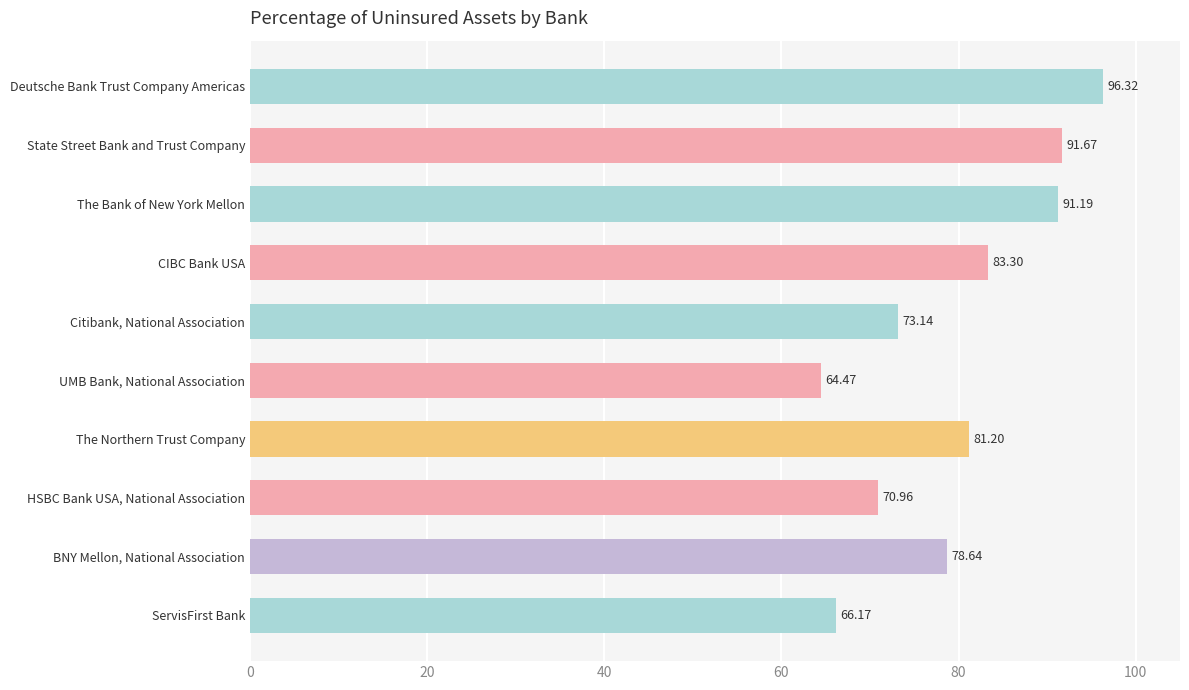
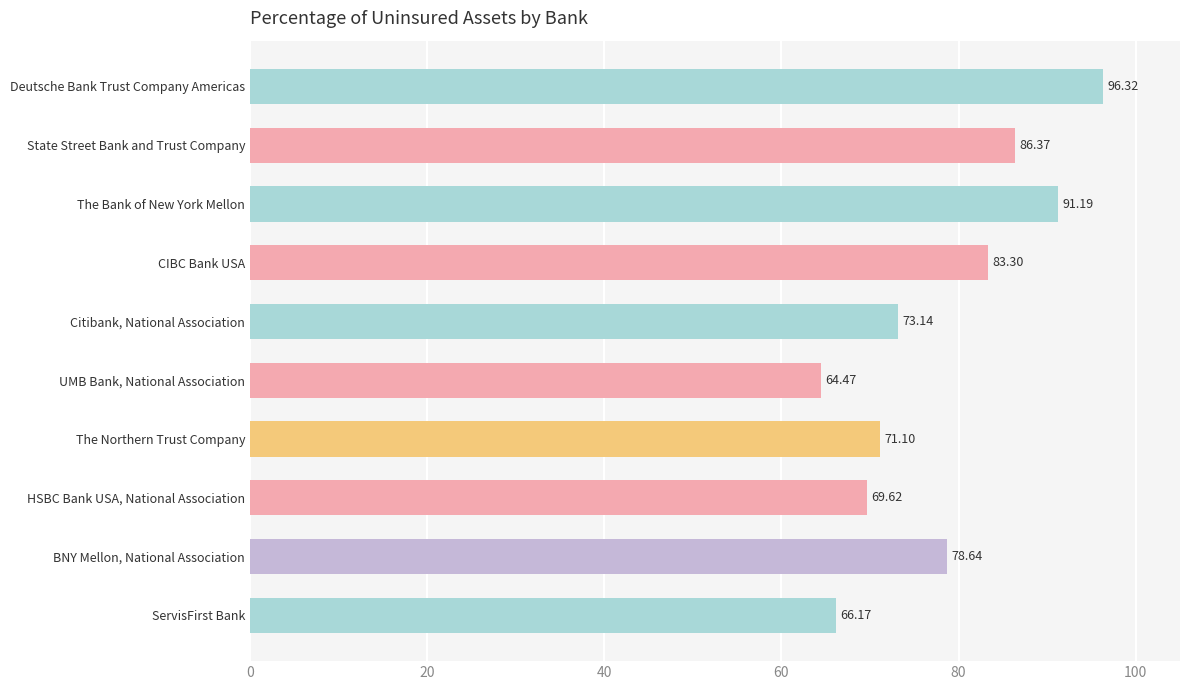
State Street Bank and Trust Company: 91.67 -> 86.37
The Northern Trust Company: 81.20 -> 71.10
HSBC Bank USA, National Association: 70.96 -> 69.62
